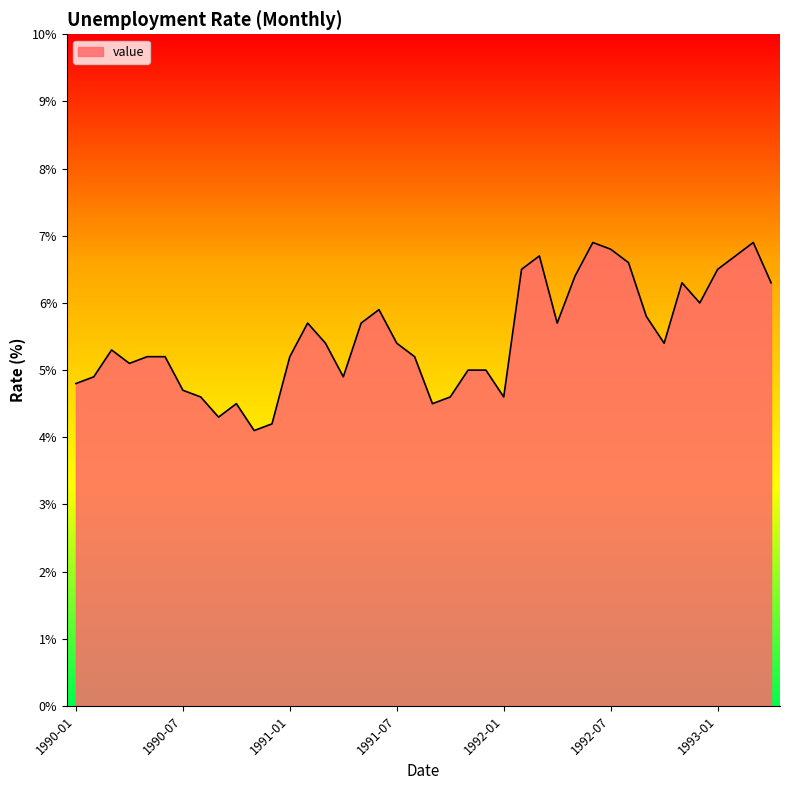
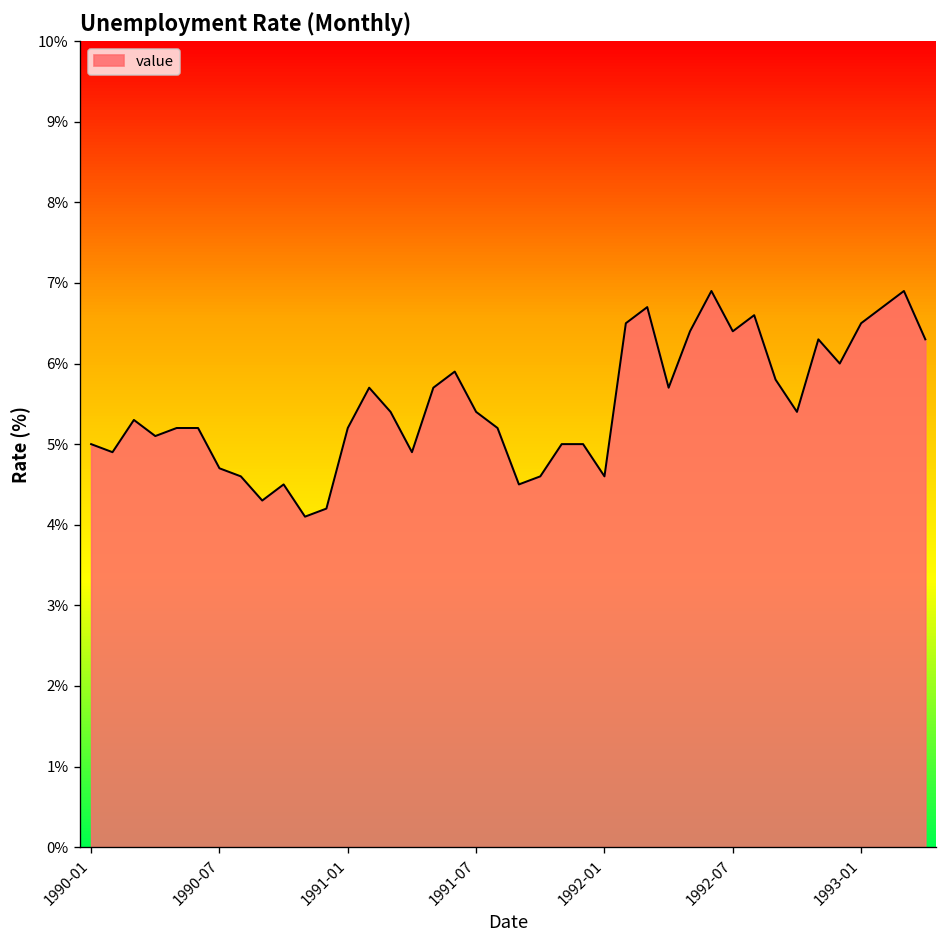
1990-01: 4.8% -> 5.0%
1992-07: 6.8% -> 6.4%
